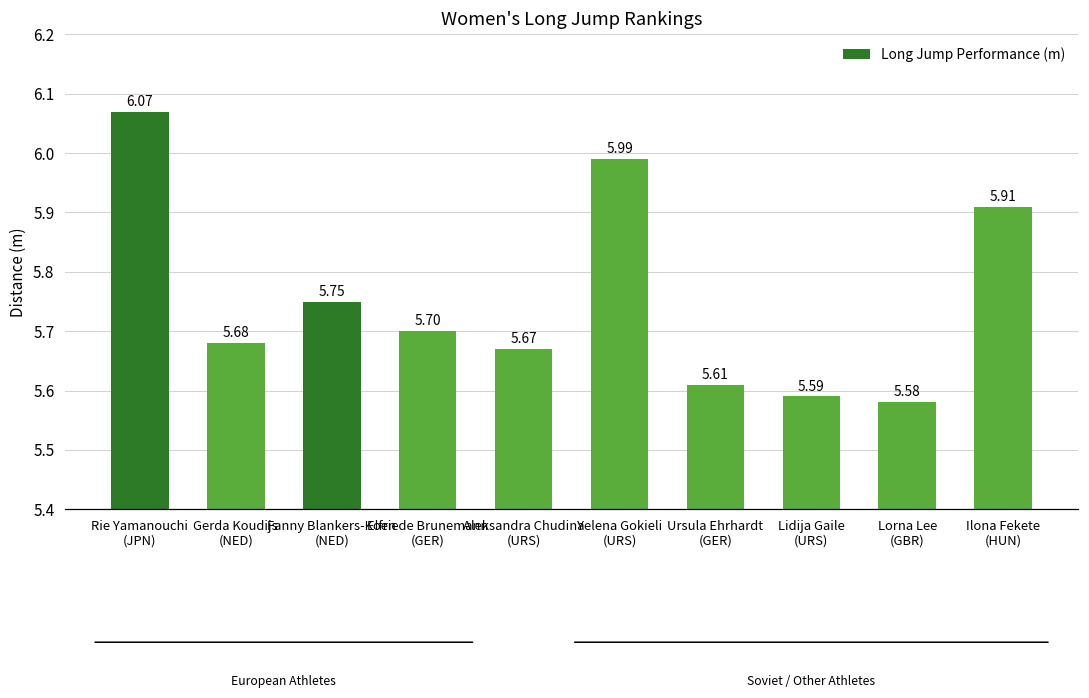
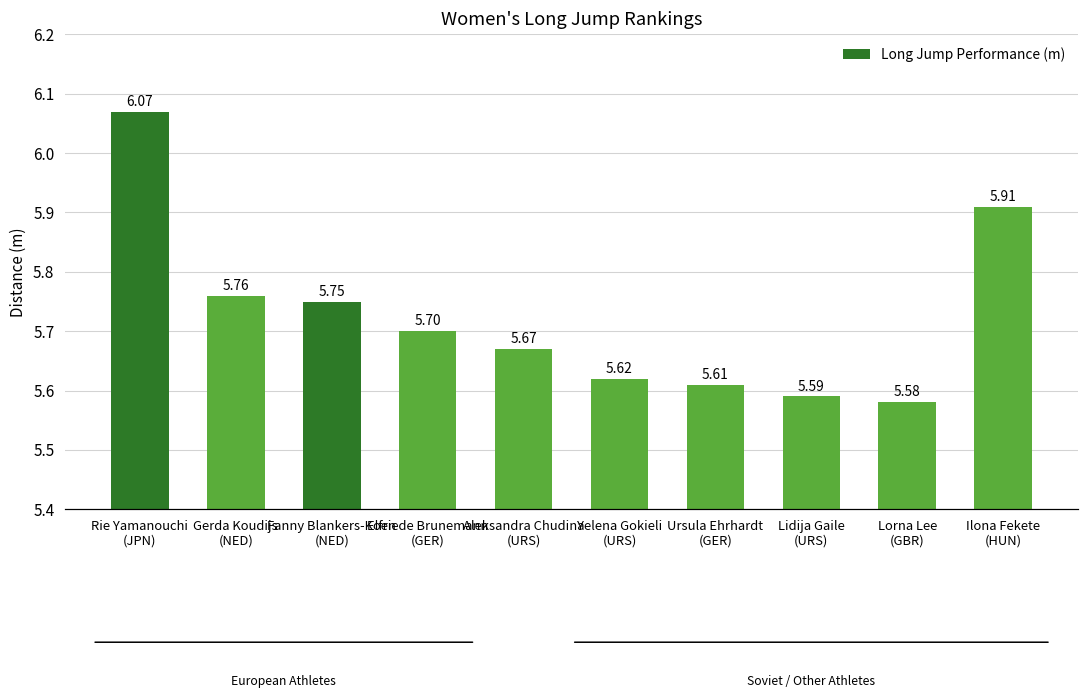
Gerda Koudijs (NED): 5.68 -> 5.76
Yelena Gokieli (URS): 5.99 -> 5.62
